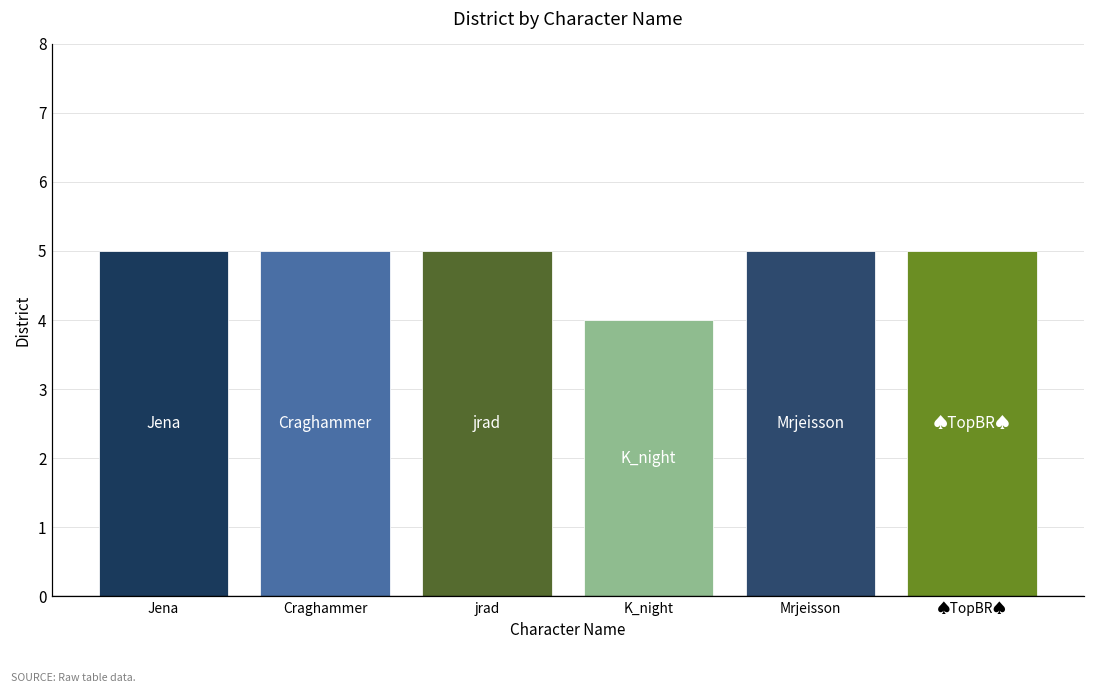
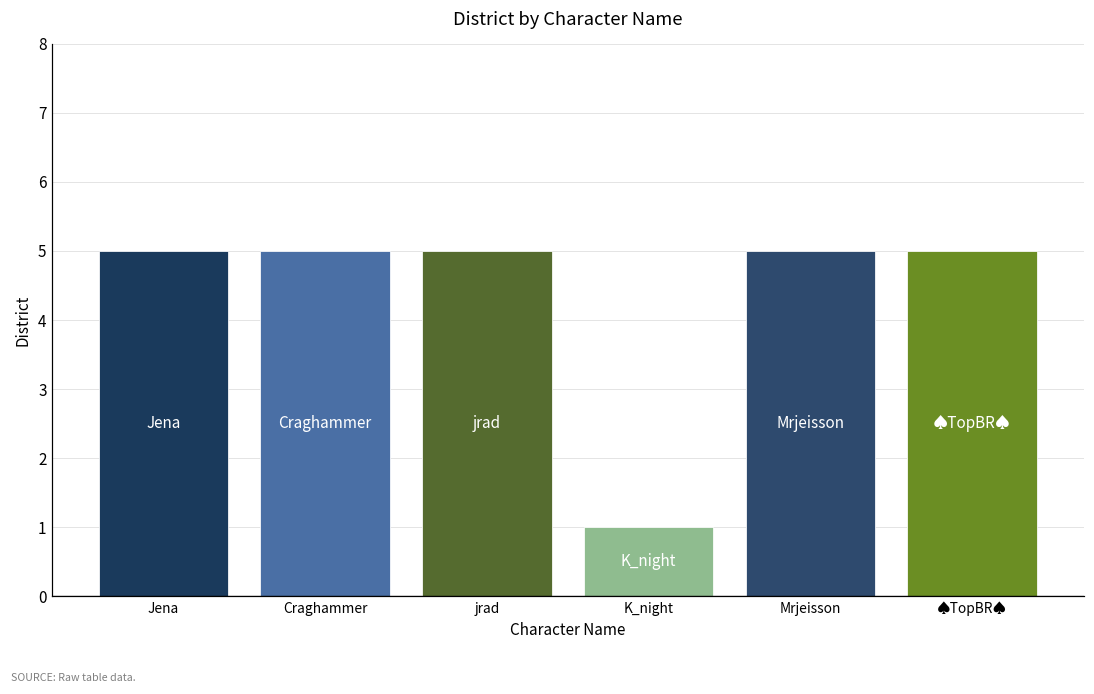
K_night: 4 -> 1
